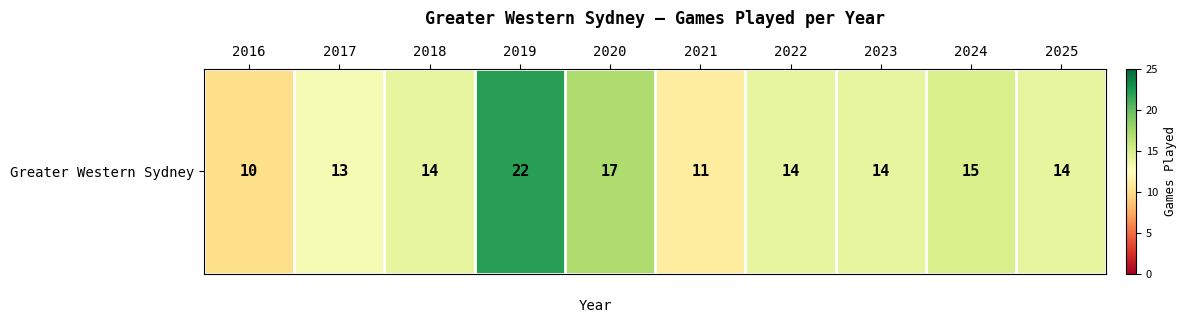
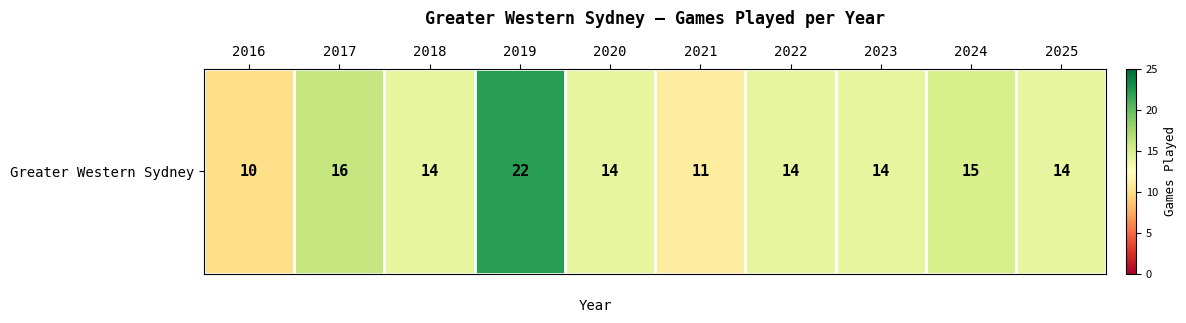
Greater Western Sydney, 2017: 13 -> 16
Greater Western Sydney, 2020: 17 -> 14
